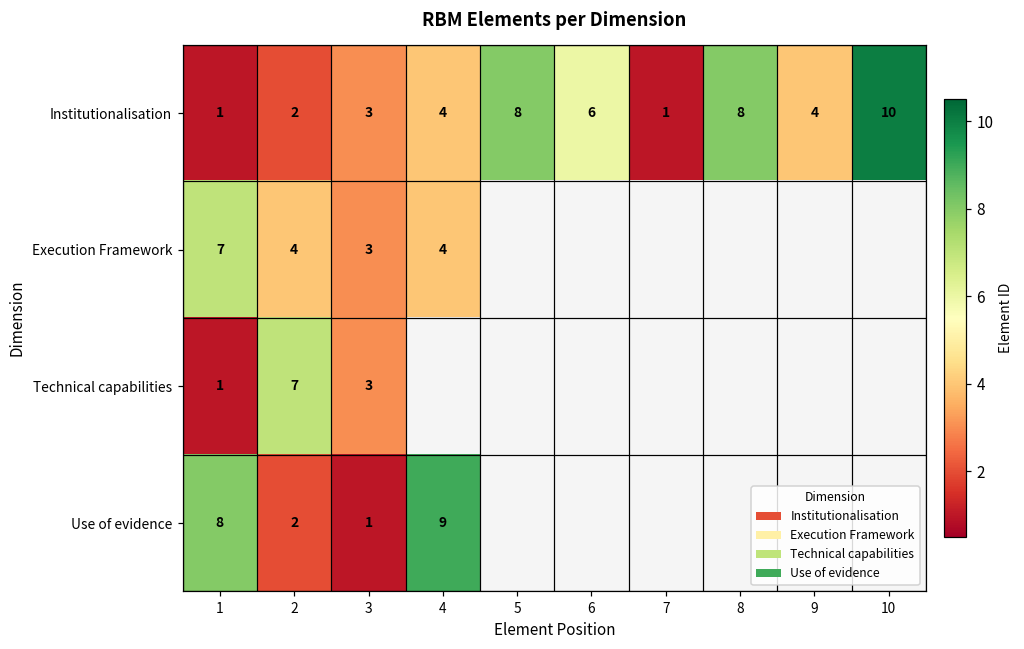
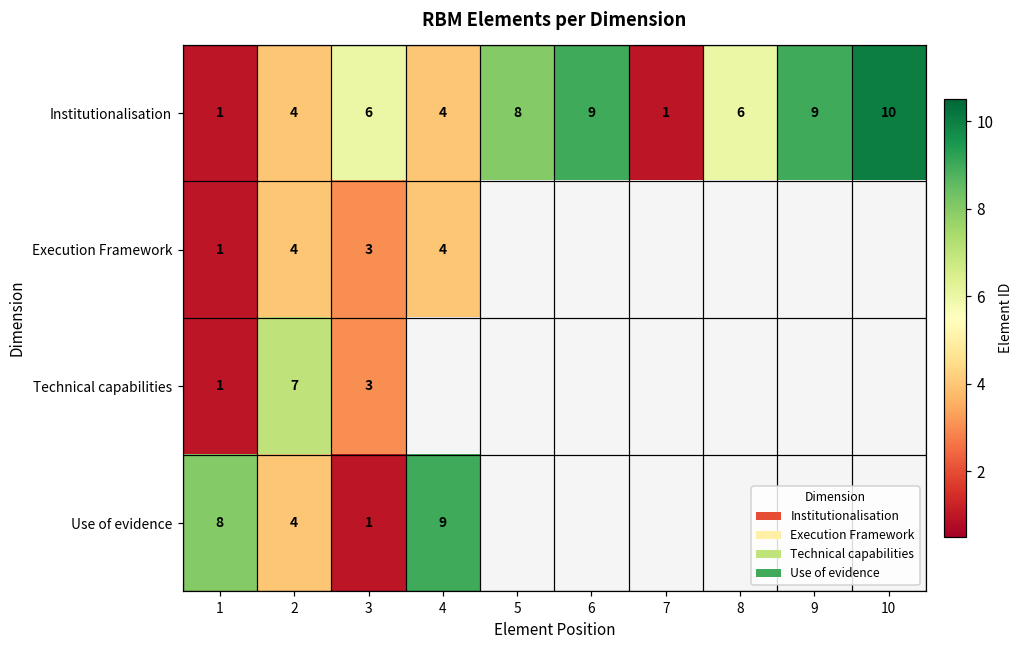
Institutionalisation, 2: 2 -> 4
Institutionalisation, 3: 3 -> 6
Institutionalisation, 6: 6 -> 9
Institutionalisation, 8: 8 -> 6
Institutionalisation, 9: 4 -> 9
Execution Framework, 1: 7 -> 1
Use of evidence, 2: 2 -> 4
